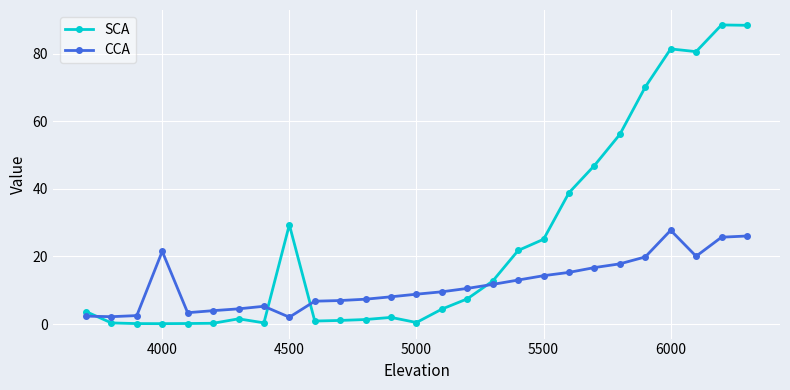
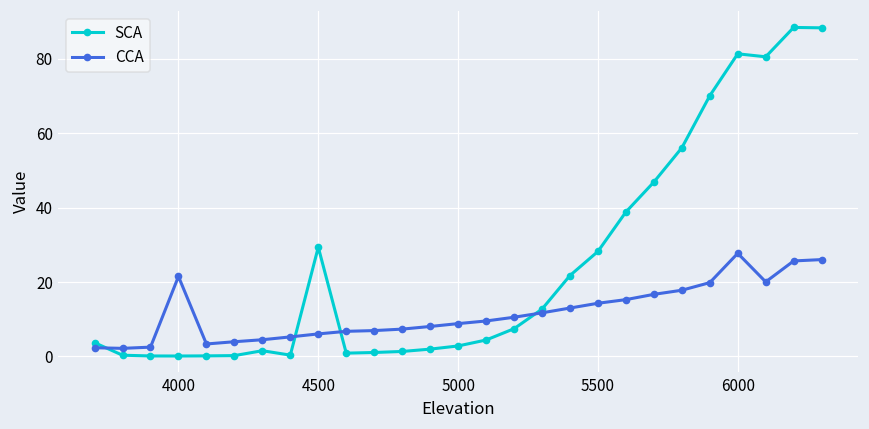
CCA, 4500: 2 -> 6
SCA, 5000: 0 -> 3
SCA, 5500: 25 -> 28
